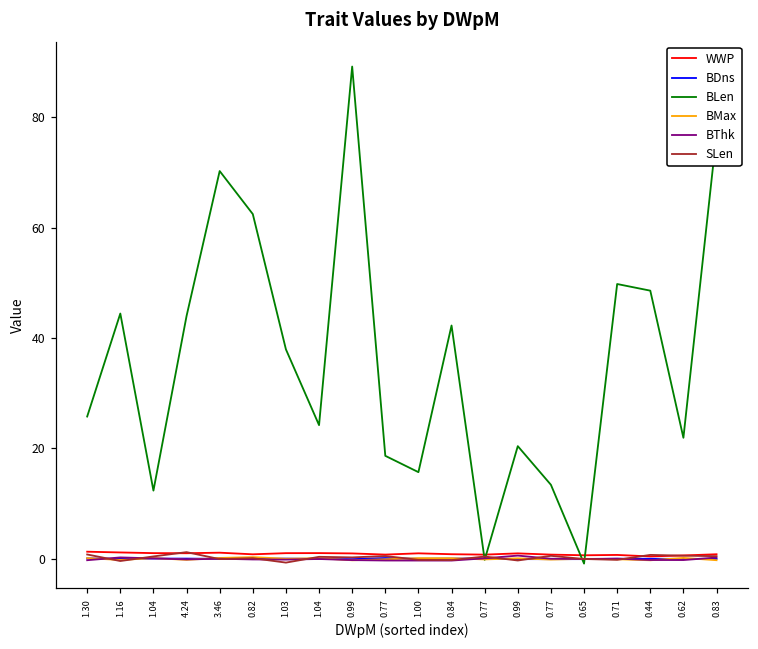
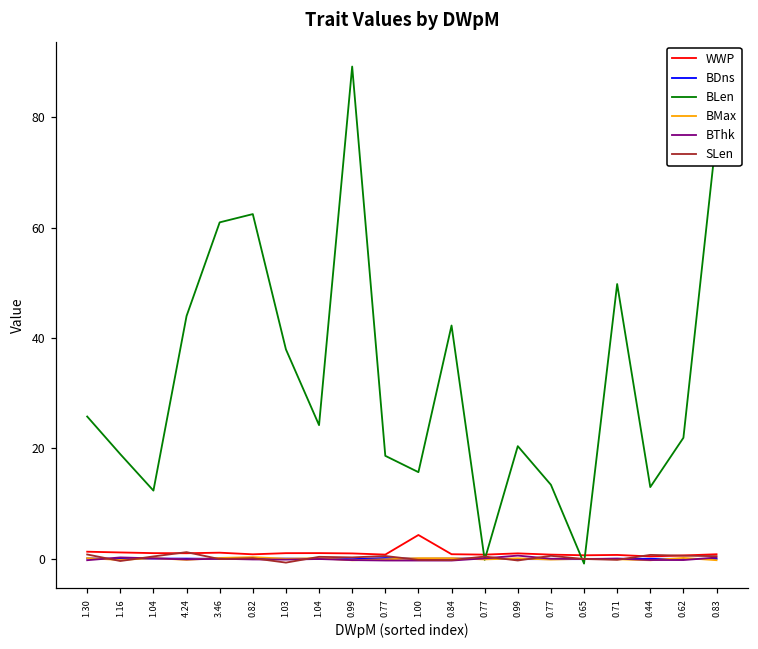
BLen, 1.16: 44 -> 19
BLen, 3.46: 70 -> 61
WWP, 1.00: 1 -> 4
BLen, 0.44: 49 -> 13
